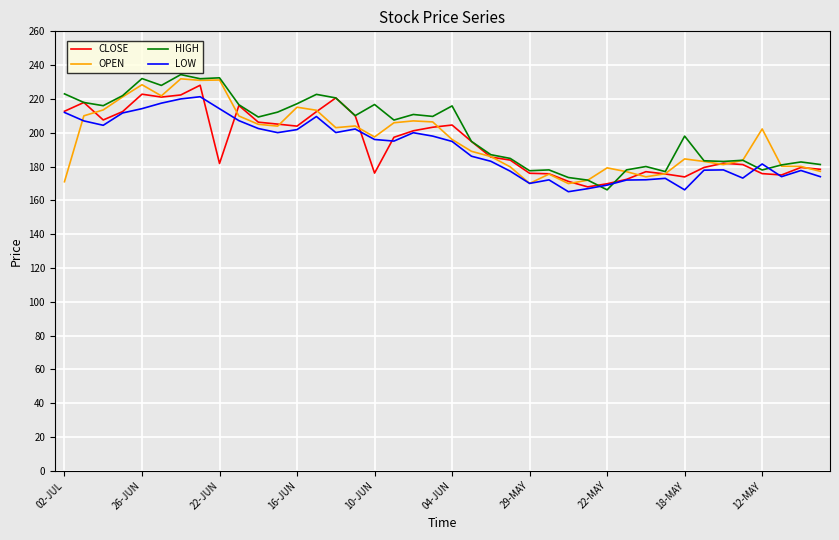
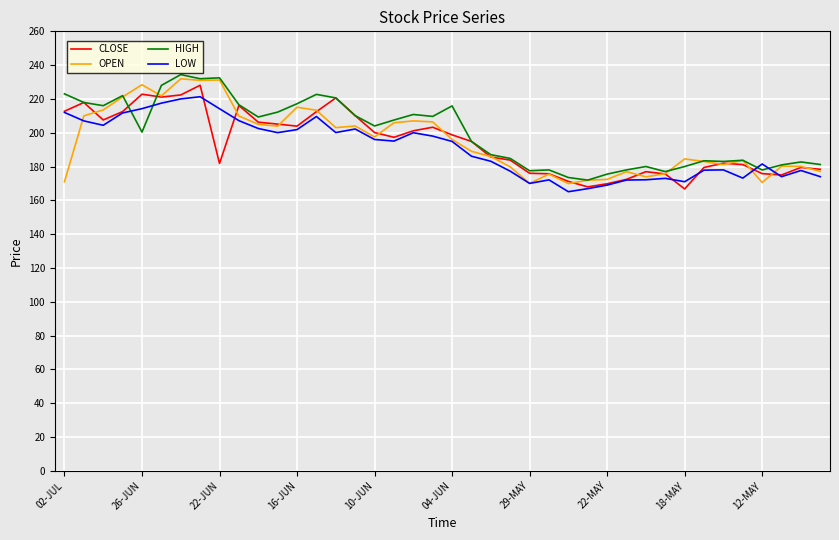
HIGH, 26-JUN: 232 -> 200
CLOSE, 10-JUN: 176 -> 200
HIGH, 10-JUN: 217 -> 204
CLOSE, 04-JUN: 205 -> 199
OPEN, 22-MAY: 179 -> 172
HIGH, 22-MAY: 166 -> 176
CLOSE, 18-MAY: 174 -> 167
HIGH, 18-MAY: 198 -> 180
LOW, 18-MAY: 166 -> 171
OPEN, 12-MAY: 202 -> 171
